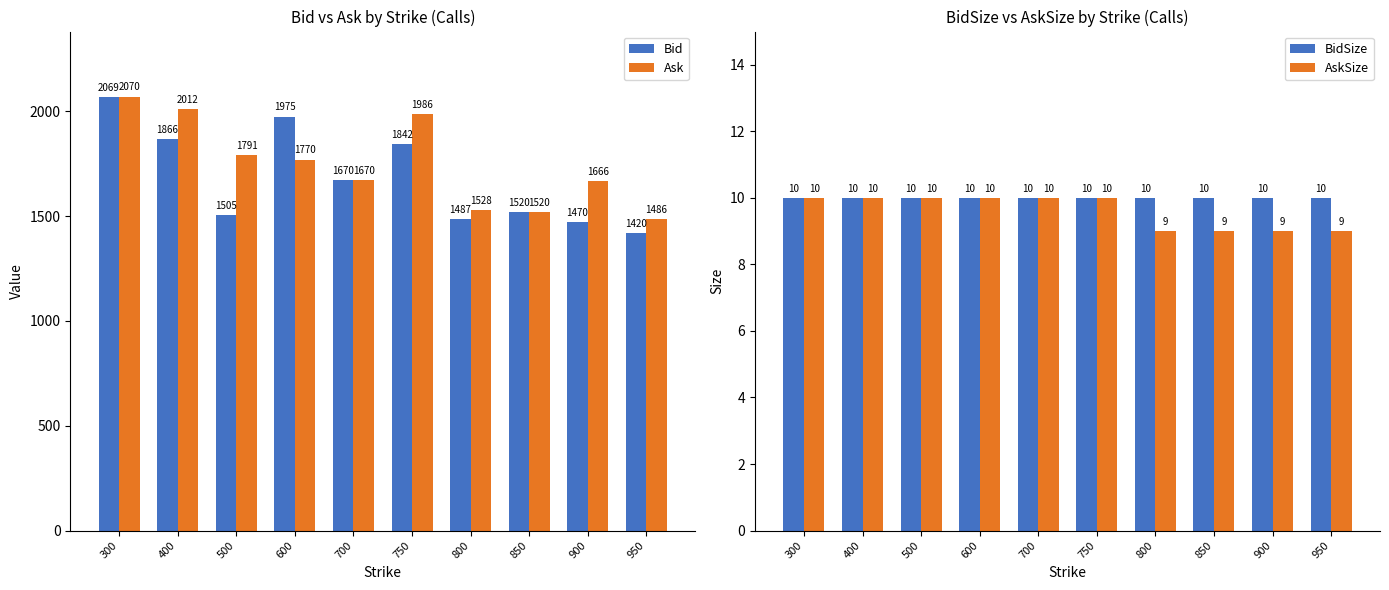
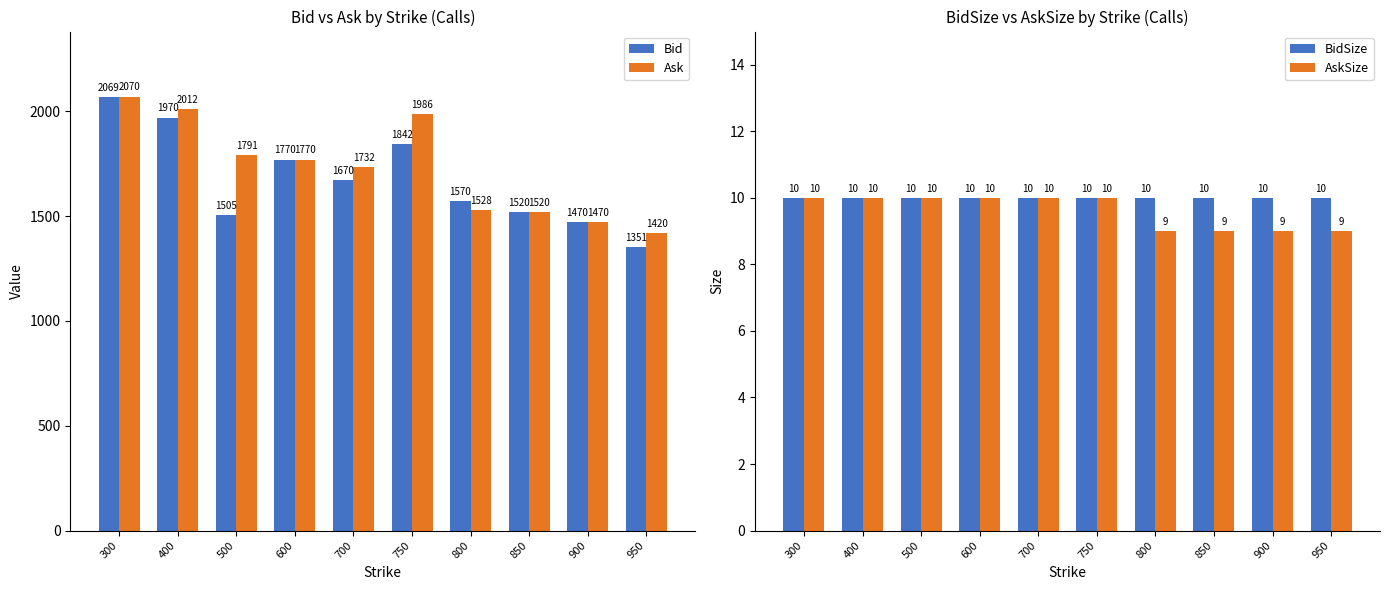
Bid vs Ask by Strike (Calls), Bid, 400: 1866 -> 1970
Bid vs Ask by Strike (Calls), Bid, 600: 1975 -> 1770
Bid vs Ask by Strike (Calls), Ask, 700: 1670 -> 1732
Bid vs Ask by Strike (Calls), Bid, 800: 1487 -> 1570
Bid vs Ask by Strike (Calls), Ask, 900: 1666 -> 1470
Bid vs Ask by Strike (Calls), Bid, 950: 1420 -> 1351
Bid vs Ask by Strike (Calls), Ask, 950: 1486 -> 1420
